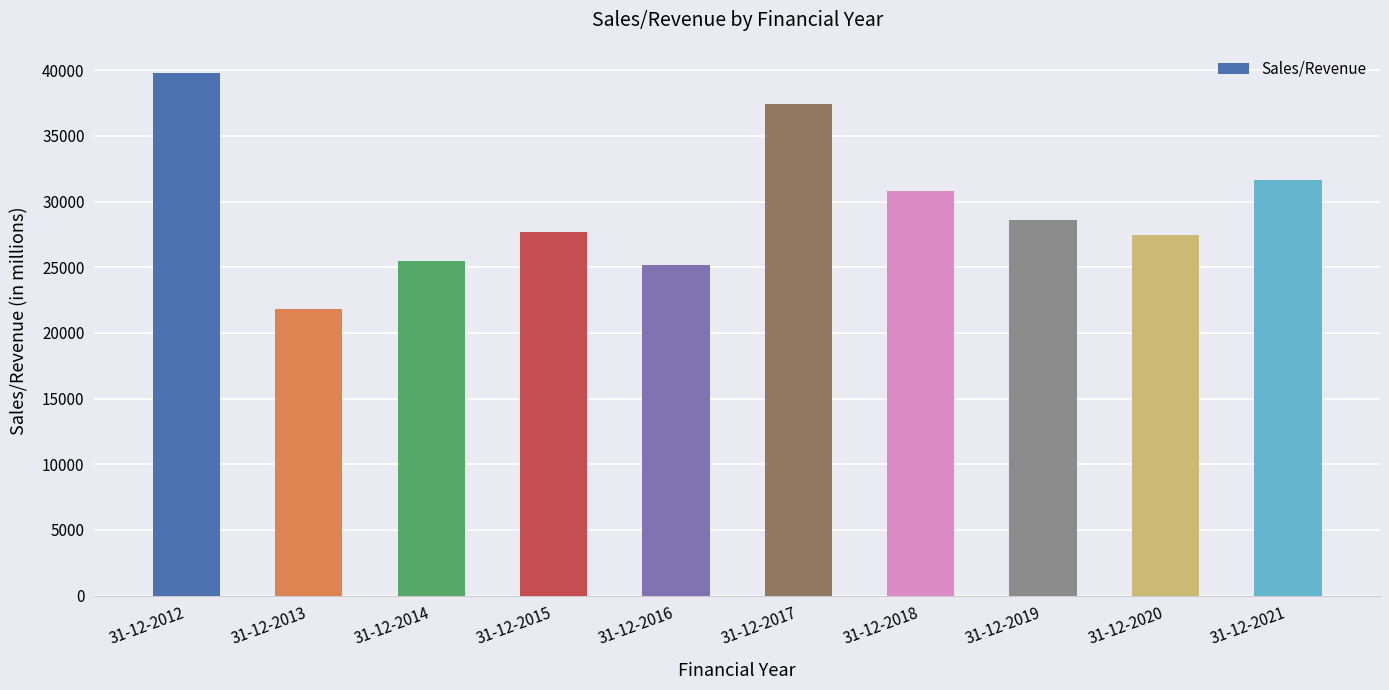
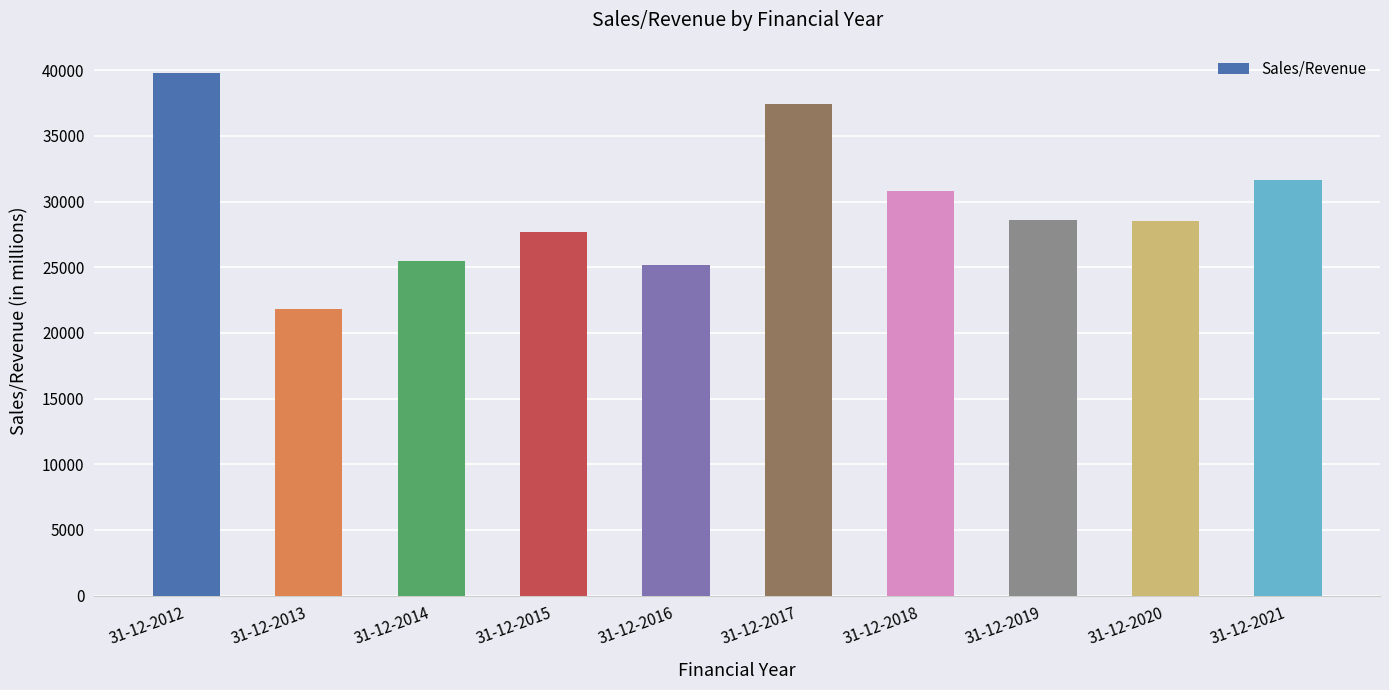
31-12-2020: 27400 -> 28500
